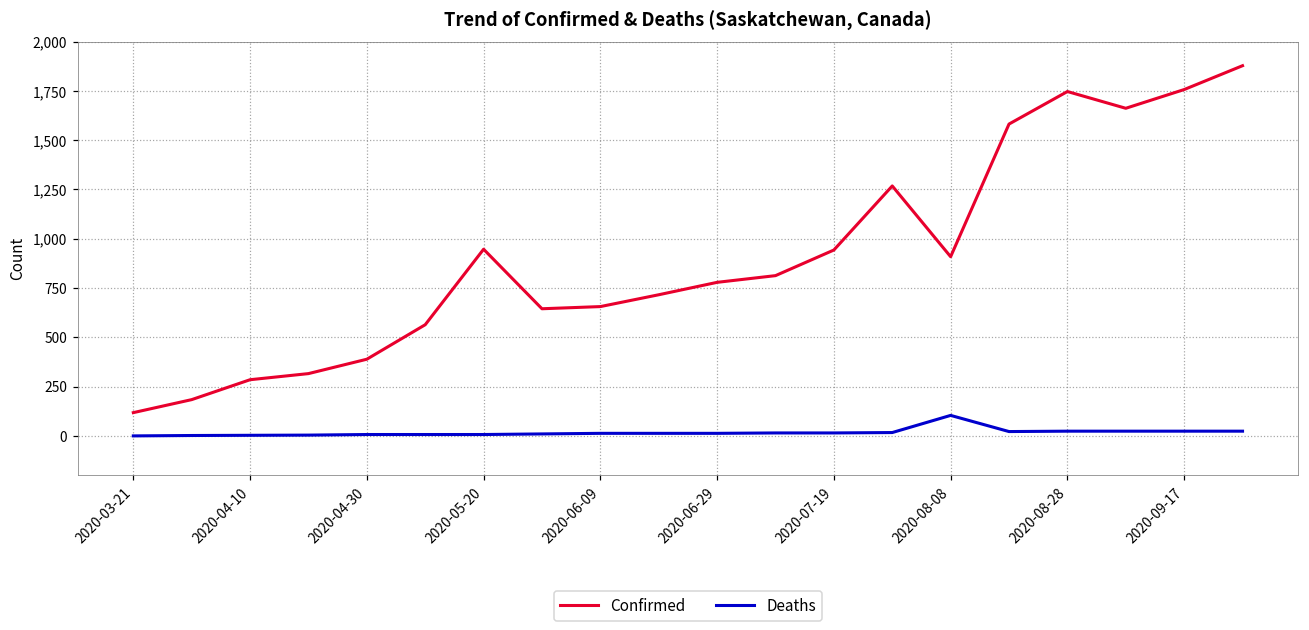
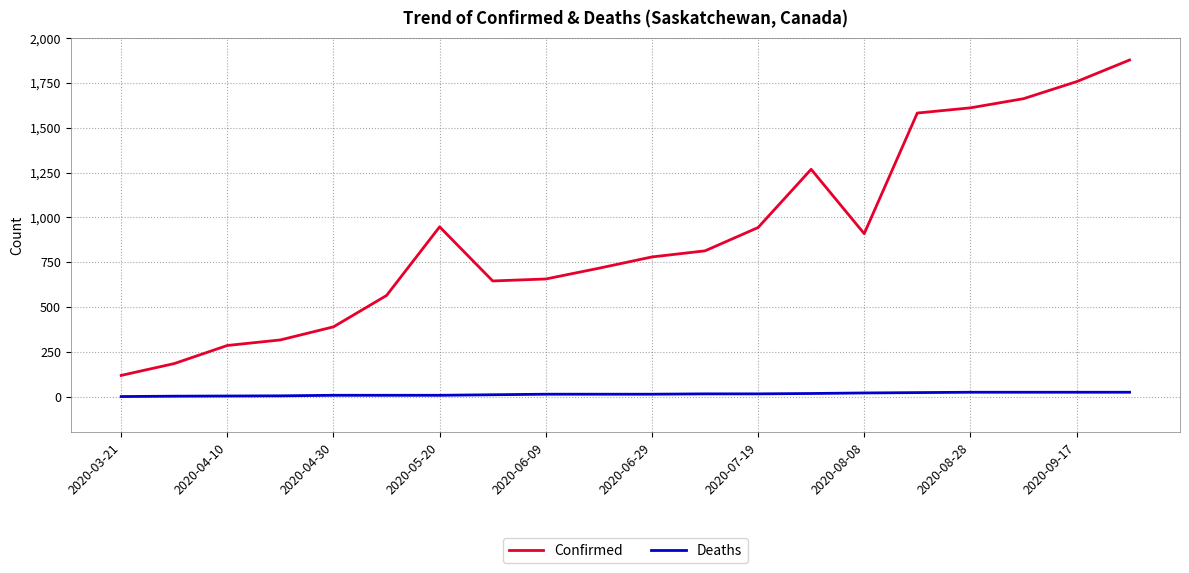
Deaths, 2020-08-08: 100 -> 20
Confirmed, 2020-08-28: 1,750 -> 1,610
